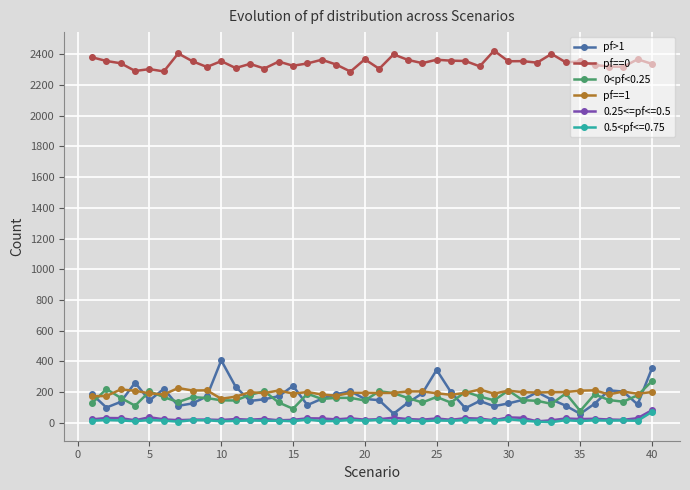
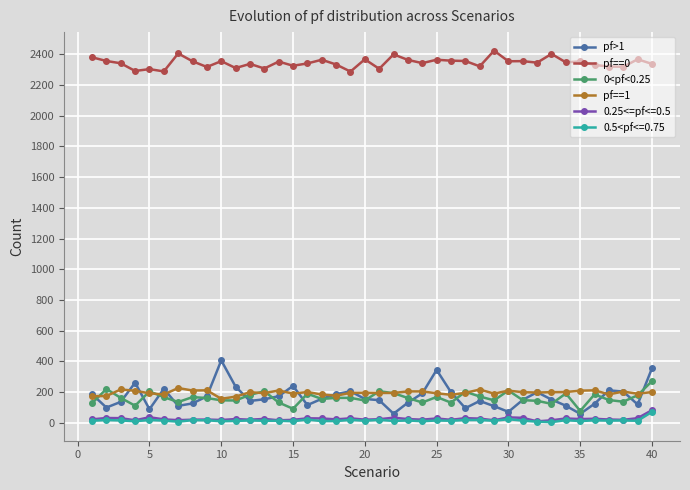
pf>1, 5: 150 -> 90
pf>1, 30: 130 -> 70
